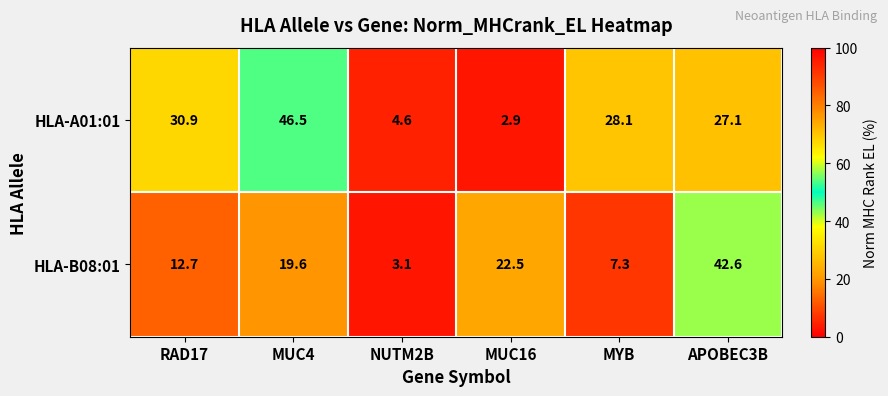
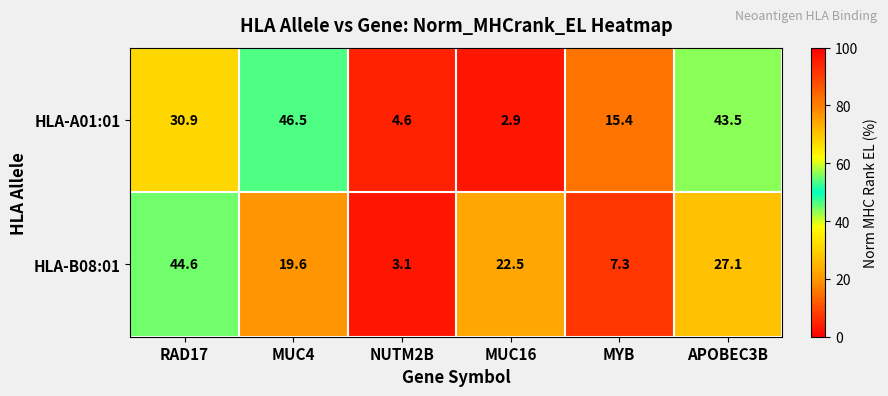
HLA-A01:01, MYB: 28.1 -> 15.4
HLA-A01:01, APOBEC3B: 27.1 -> 43.5
HLA-B08:01, RAD17: 12.7 -> 44.6
HLA-B08:01, APOBEC3B: 42.6 -> 27.1
